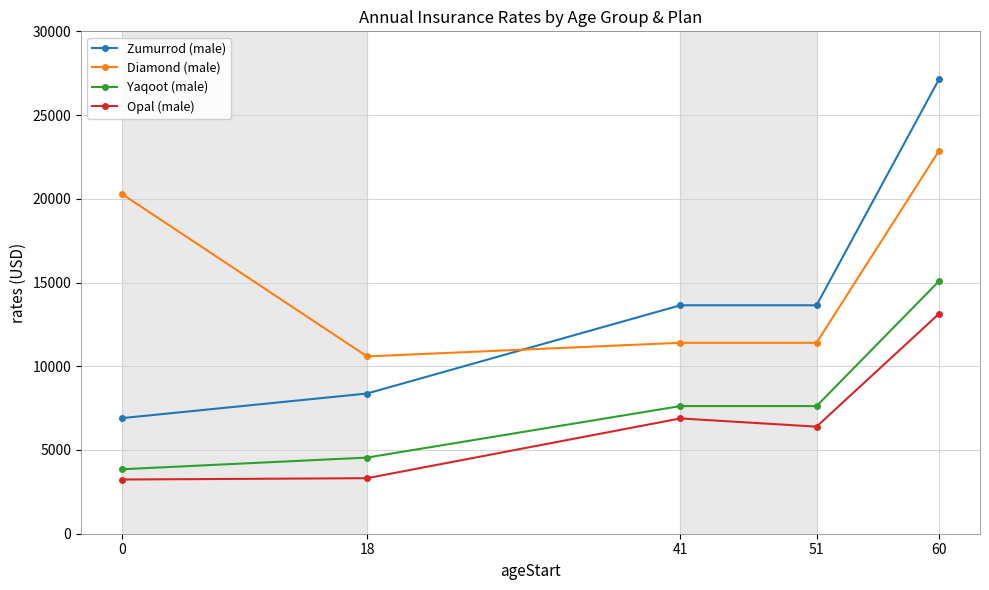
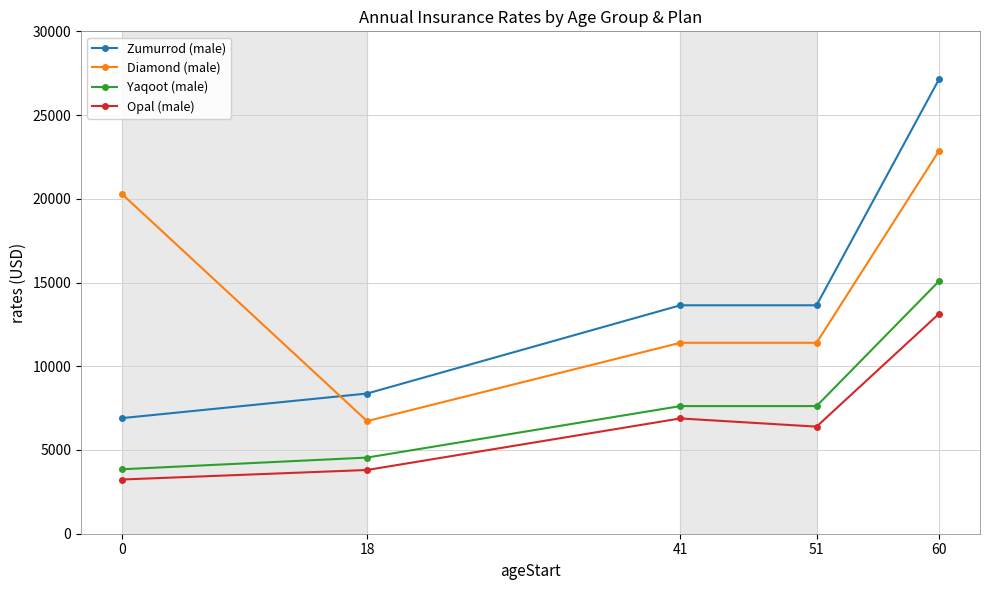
Diamond (male), 18: 10600 -> 6700
Opal (male), 18: 3300 -> 3800
